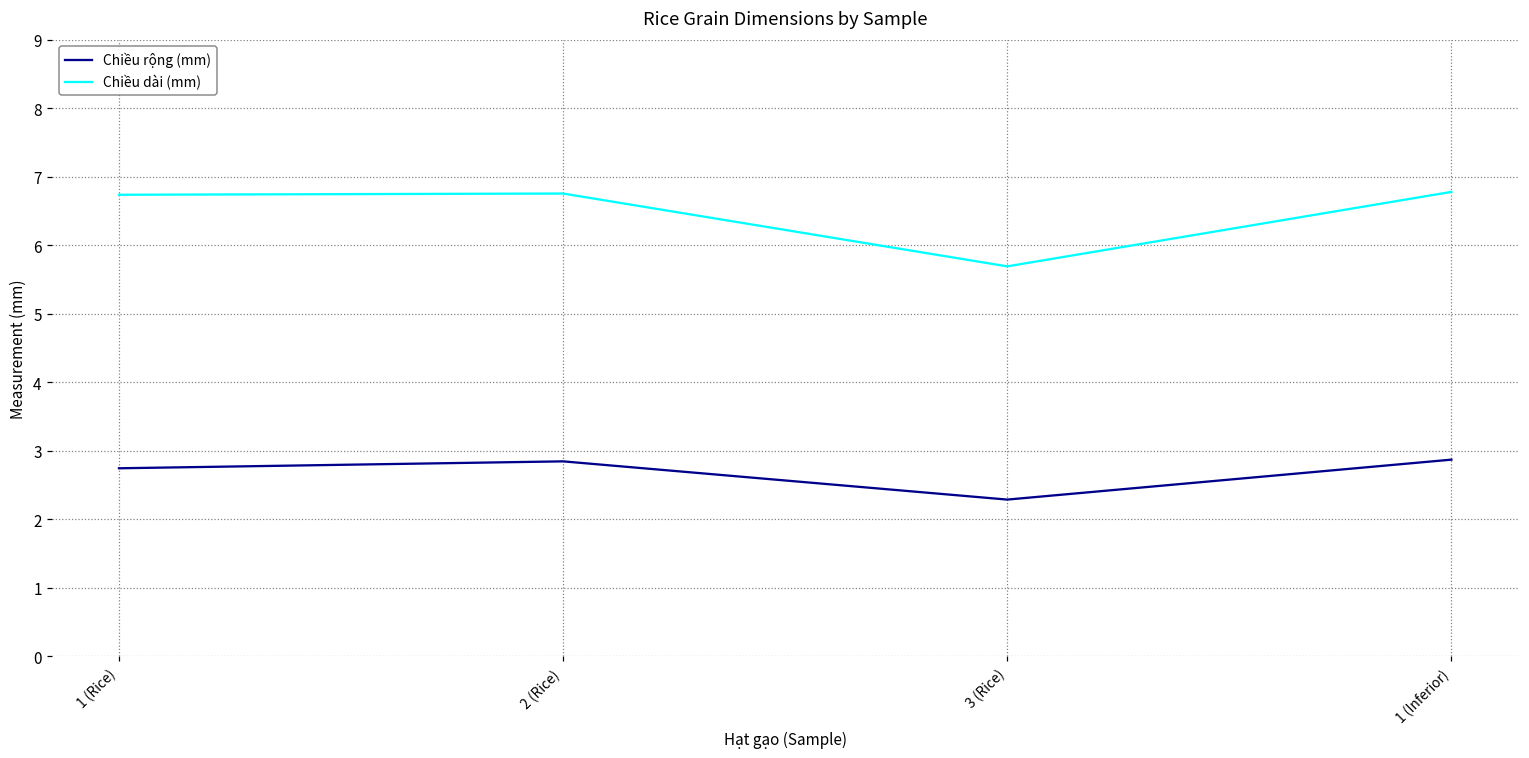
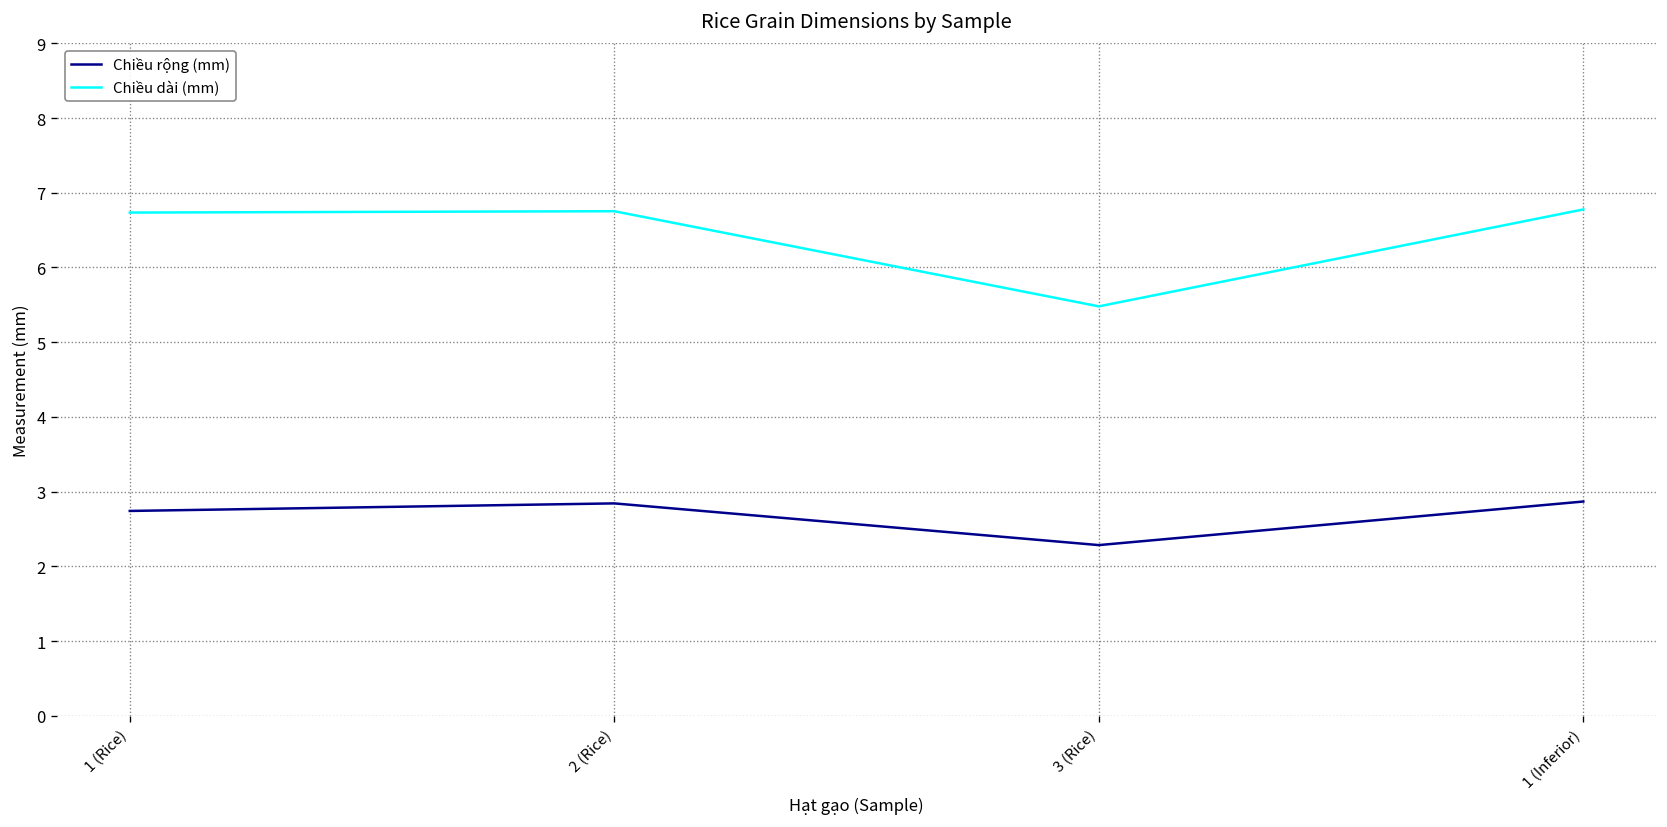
Chiều dài (mm), 3 (Rice): 5.7 -> 5.5
